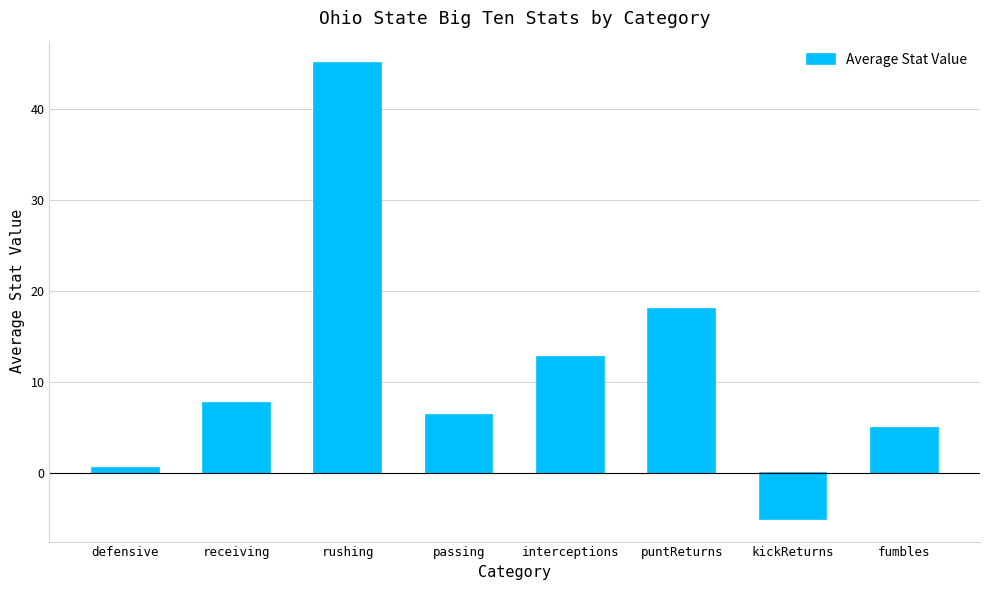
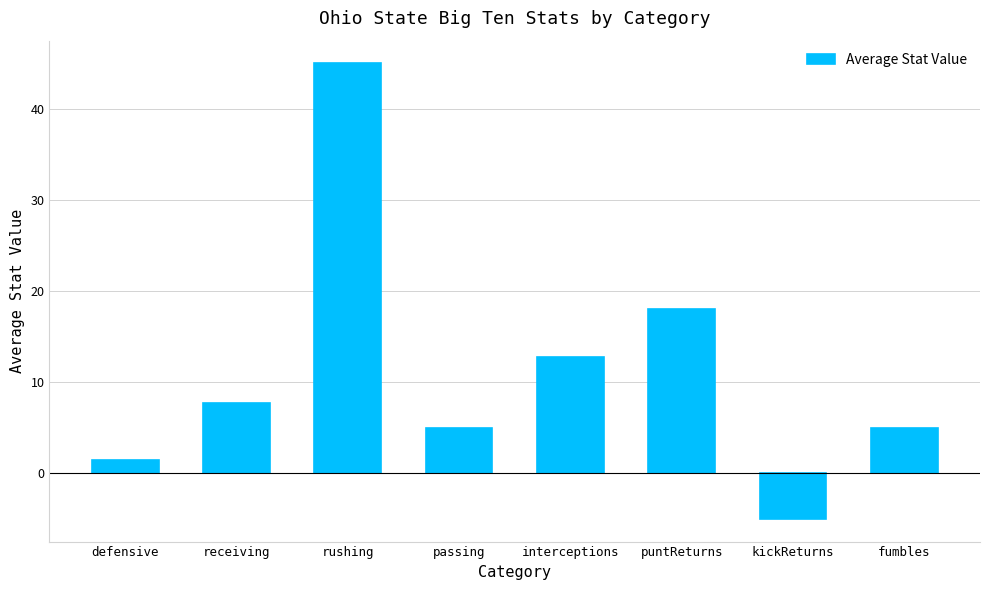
defensive: 1 -> 2
passing: 6 -> 5
